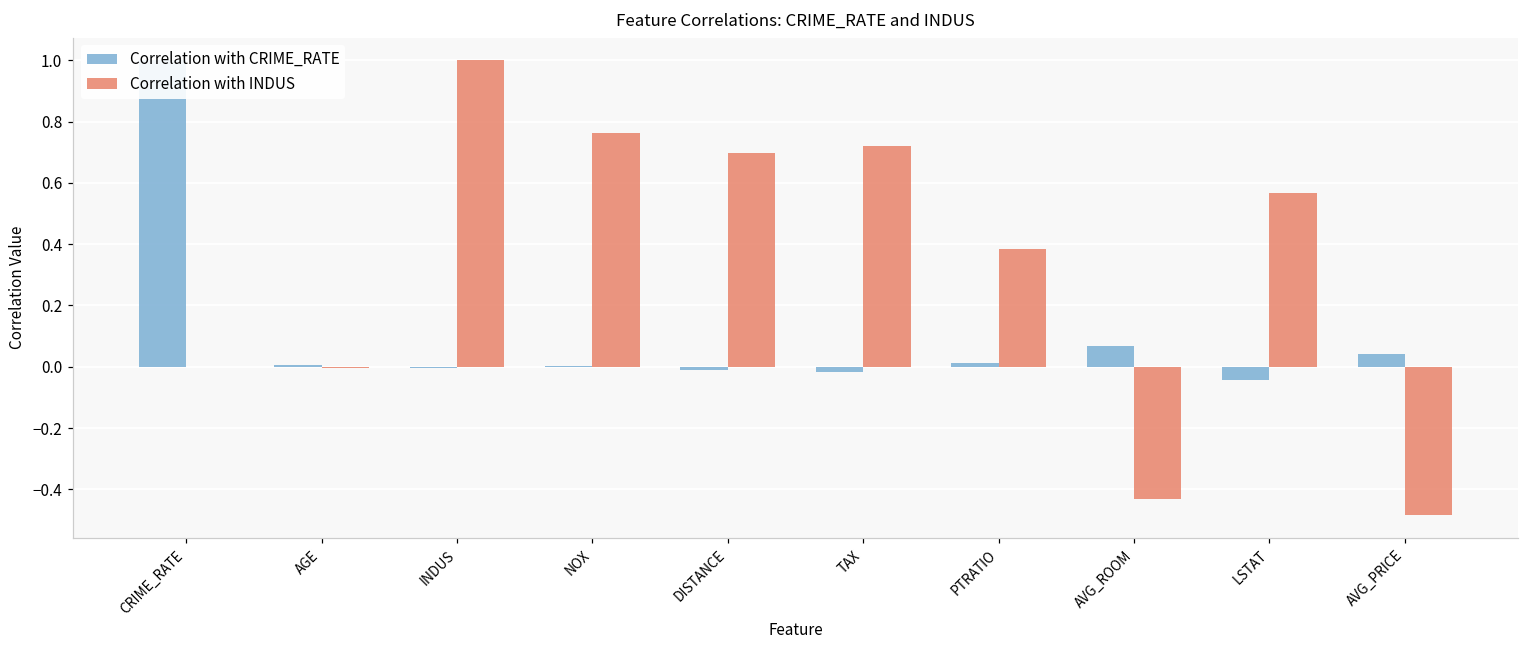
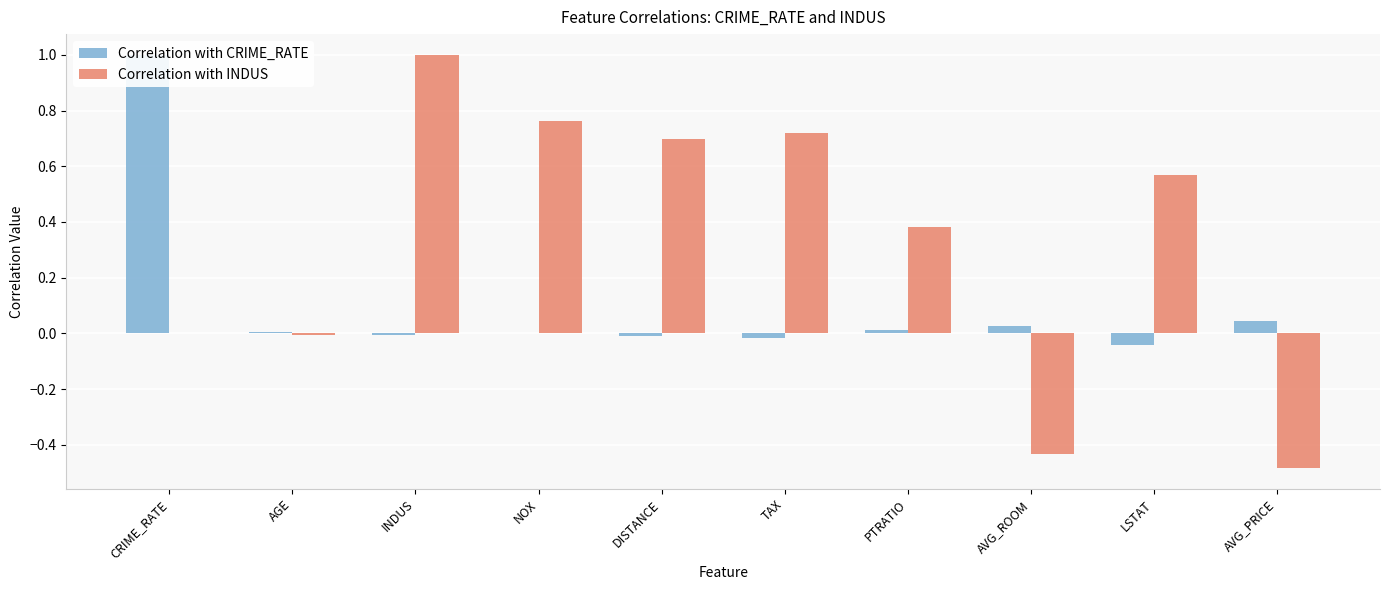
Correlation with CRIME_RATE, AVG_ROOM: 0.07 -> 0.03
